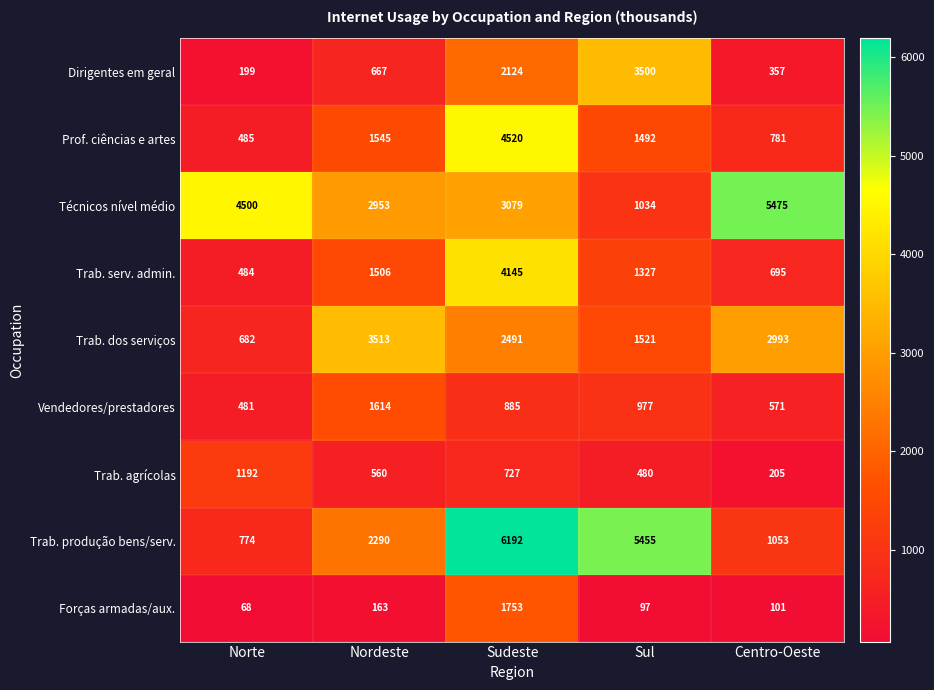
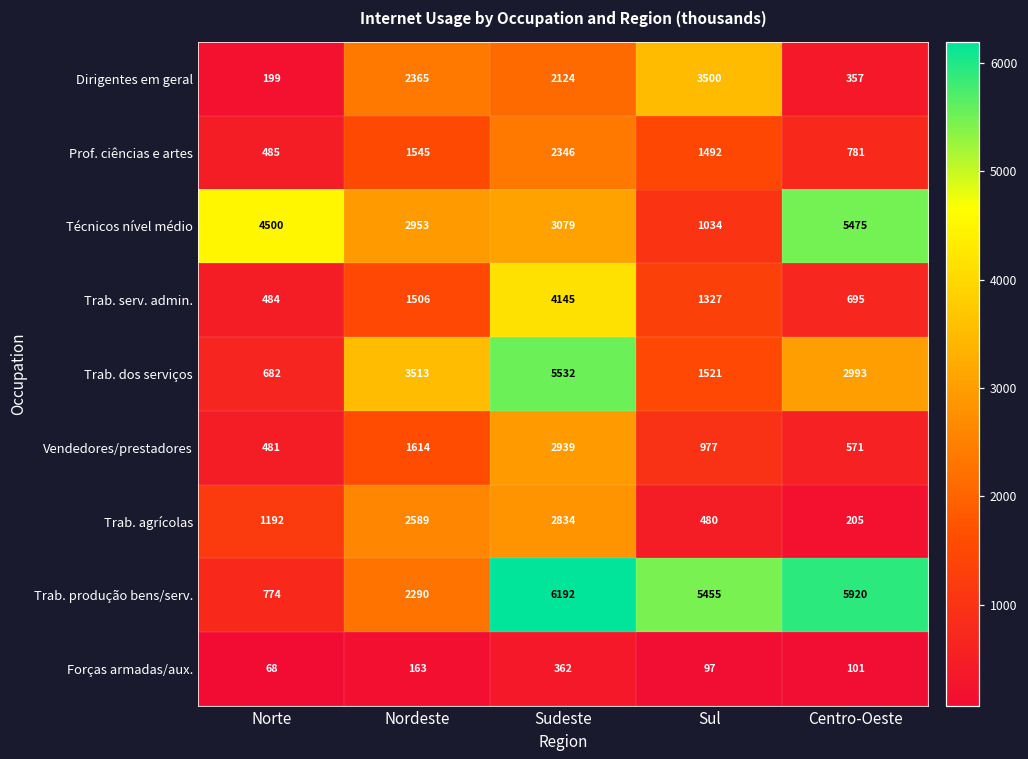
Dirigentes em geral, Nordeste: 667 -> 2365
Prof. ciências e artes, Sudeste: 4520 -> 2346
Trab. dos serviços, Sudeste: 2491 -> 5532
Vendedores/prestadores, Sudeste: 885 -> 2939
Trab. agrícolas, Nordeste: 560 -> 2589
Trab. agrícolas, Sudeste: 727 -> 2834
Trab. produção bens/serv., Centro-Oeste: 1053 -> 5920
Forças armadas/aux., Sudeste: 1753 -> 362
